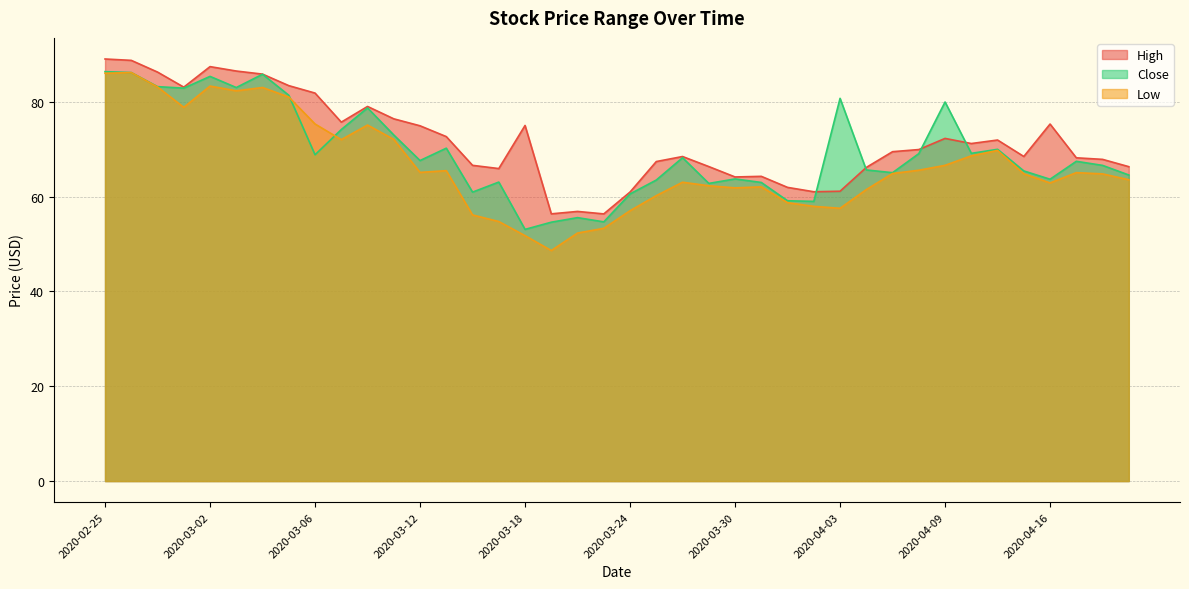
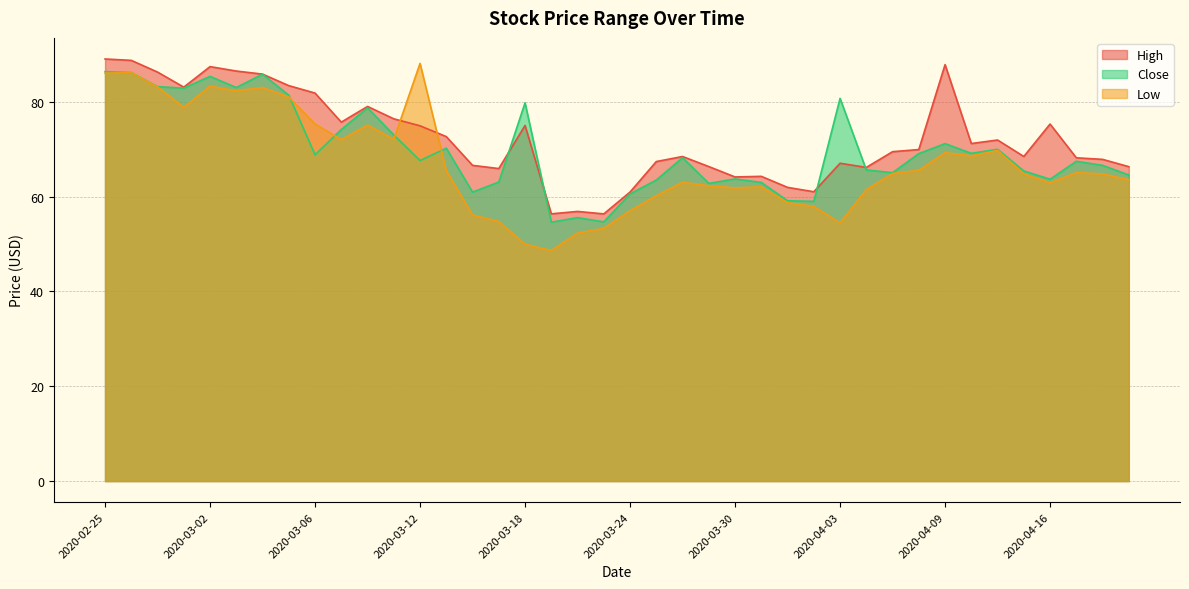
Low, 2020-03-12: 65 -> 88
Close, 2020-03-18: 53 -> 80
Low, 2020-03-18: 52 -> 50
High, 2020-04-03: 61 -> 67
Low, 2020-04-03: 58 -> 54
High, 2020-04-09: 72 -> 88
Close, 2020-04-09: 80 -> 71
Low, 2020-04-09: 67 -> 69
